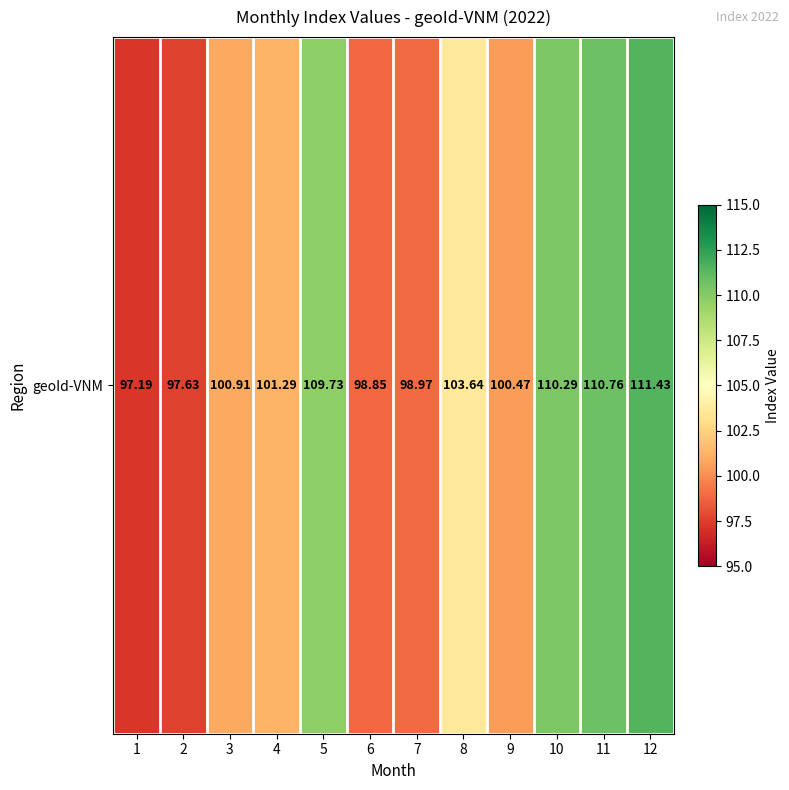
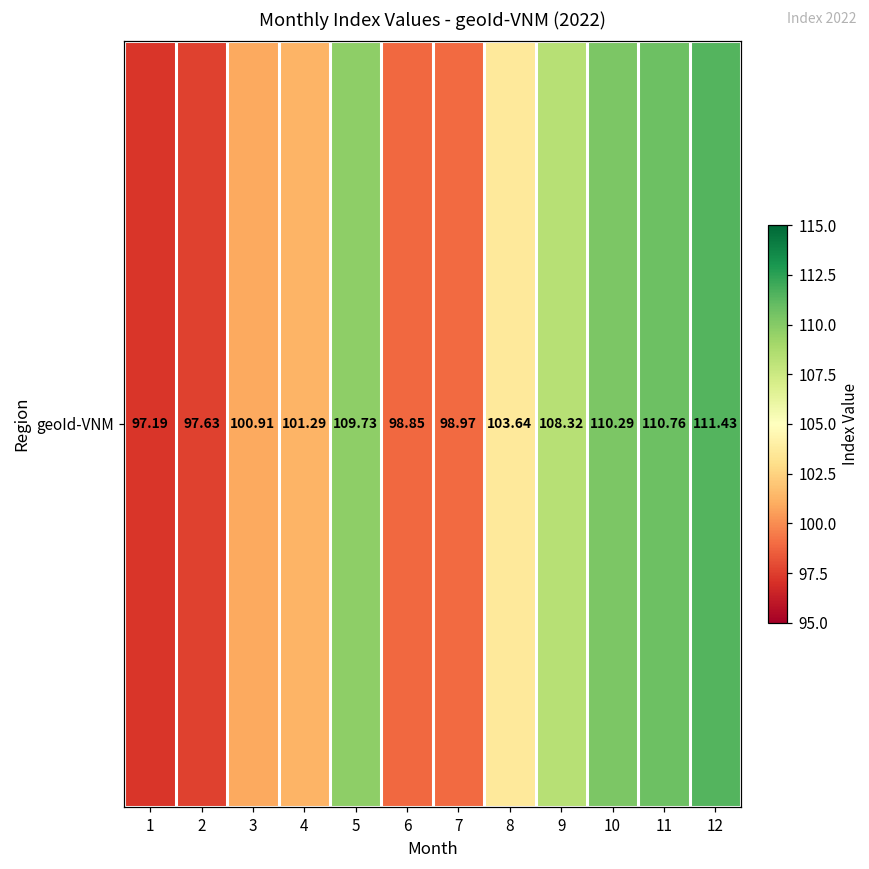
geoId-VNM, 9: 100.47 -> 108.32
